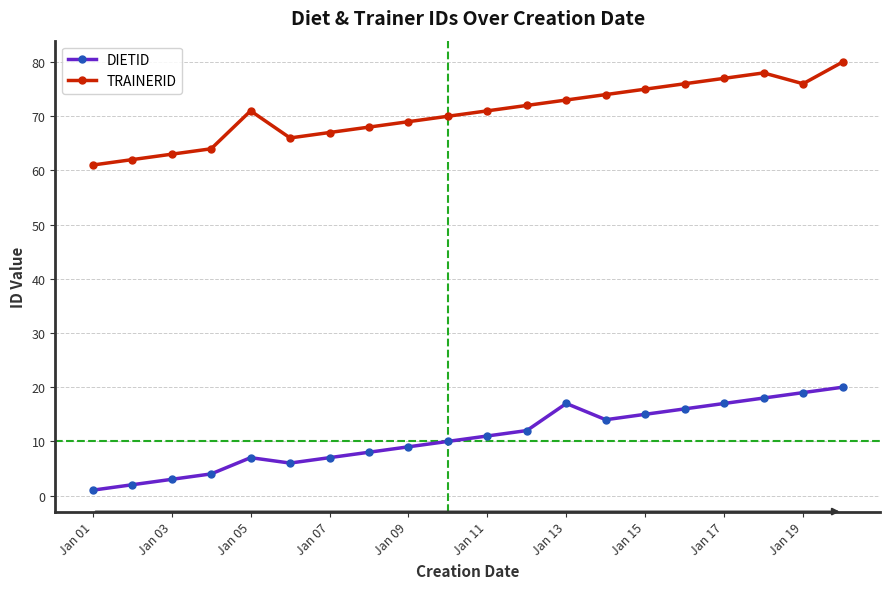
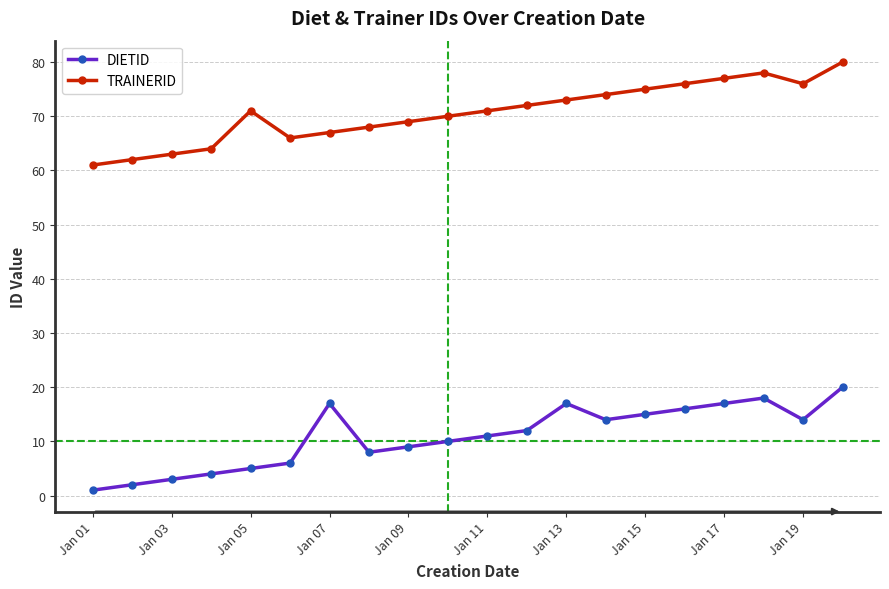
DIETID, Jan 05: 7 -> 5
DIETID, Jan 07: 7 -> 17
DIETID, Jan 19: 19 -> 14
